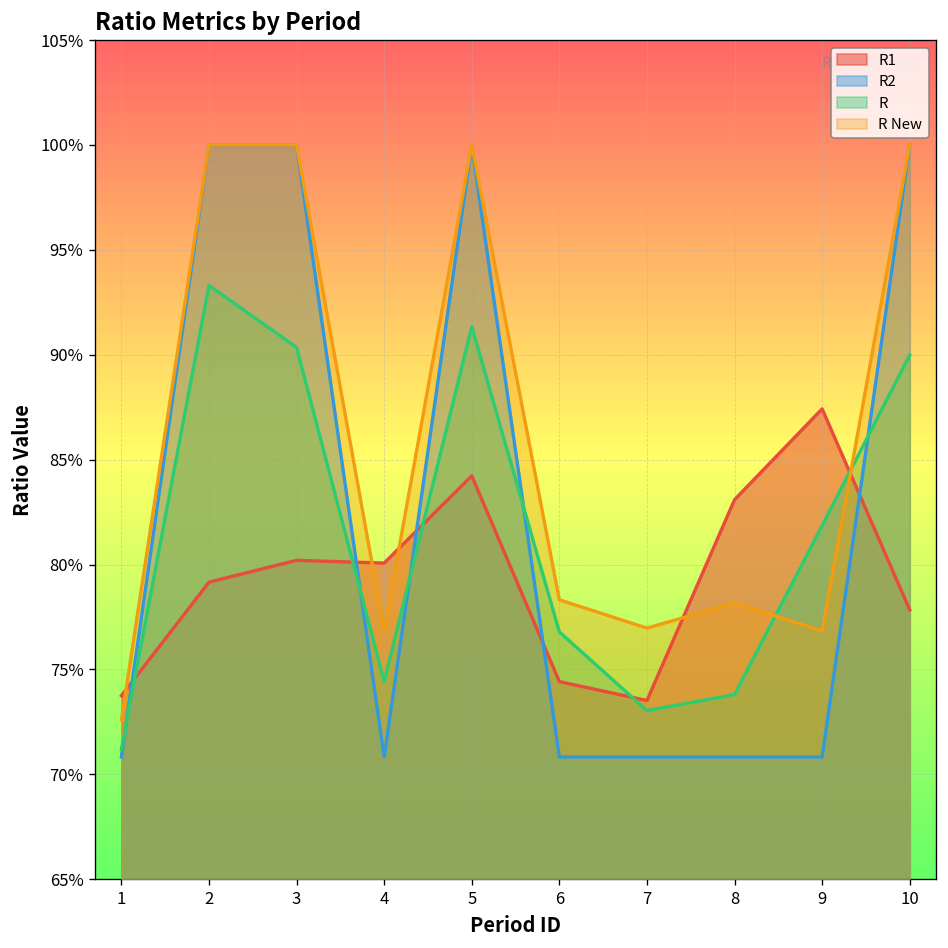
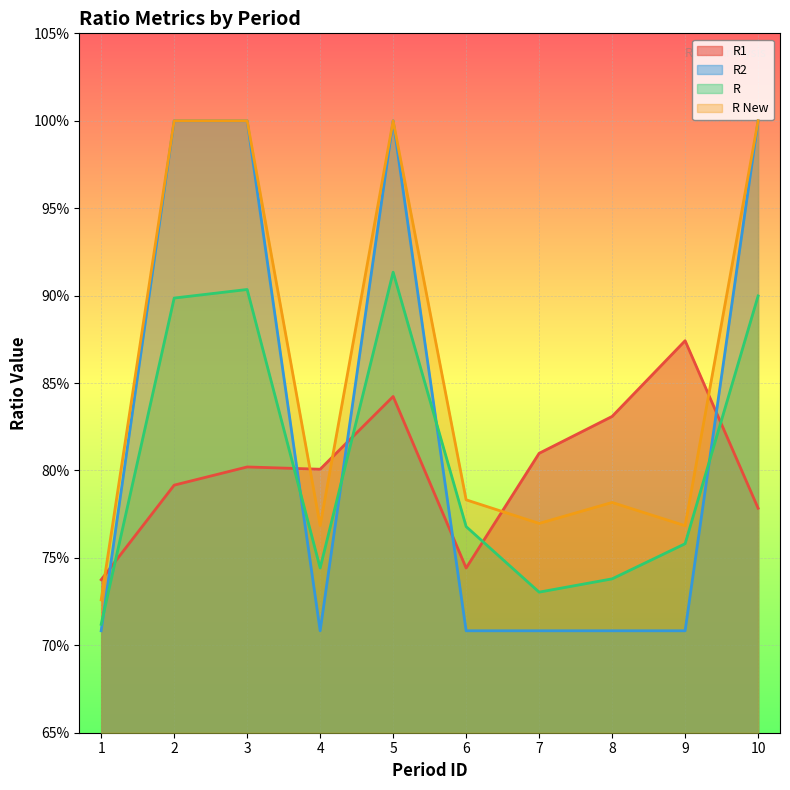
R, 2: 93.3% -> 89.9%
R1, 7: 73.5% -> 81.0%
R, 9: 81.9% -> 75.8%
